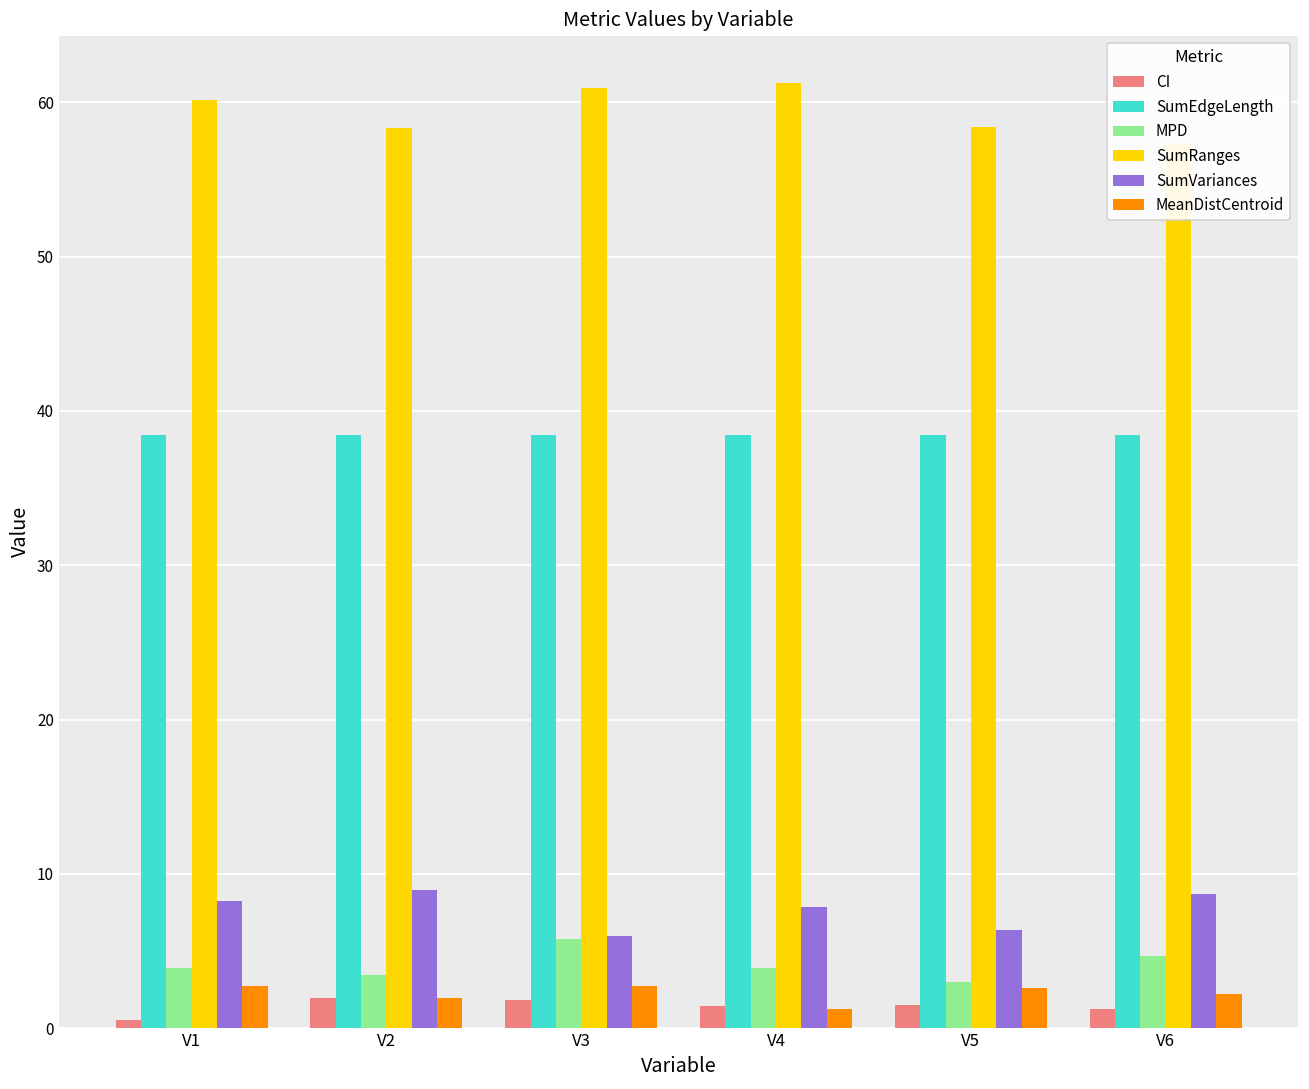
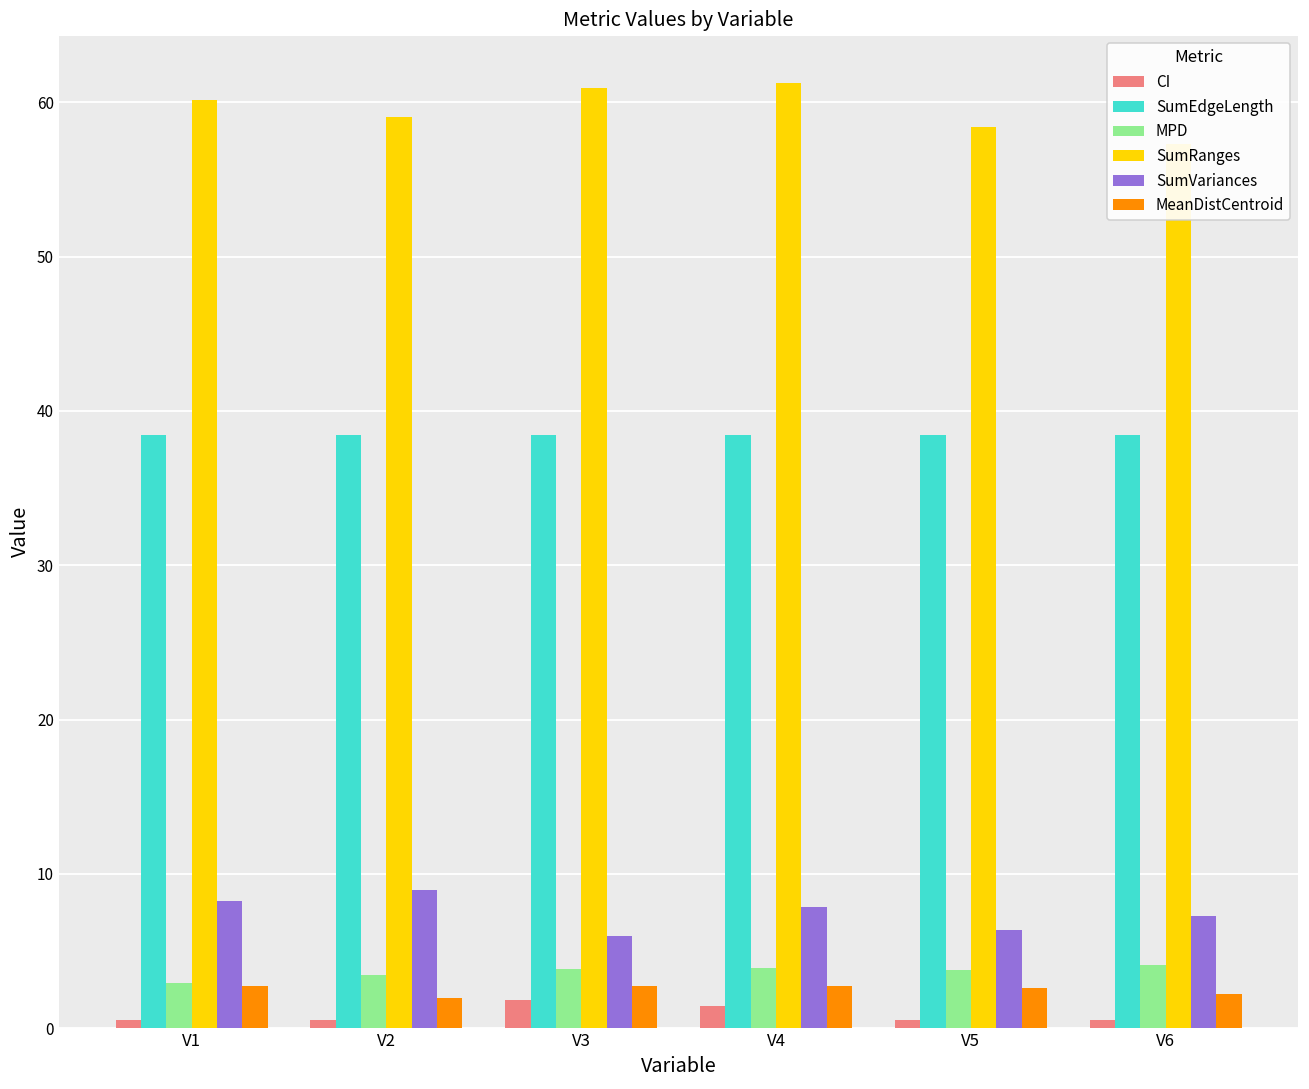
MPD, V1: 3.9 -> 2.9
CI, V2: 2.0 -> 0.5
SumRanges, V2: 58.3 -> 59.0
MPD, V3: 5.8 -> 3.8
MeanDistCentroid, V4: 1.2 -> 2.7
CI, V5: 1.5 -> 0.5
MPD, V5: 3.0 -> 3.7
CI, V6: 1.2 -> 0.5
MPD, V6: 4.6 -> 4.1
SumVariances, V6: 8.7 -> 7.3
